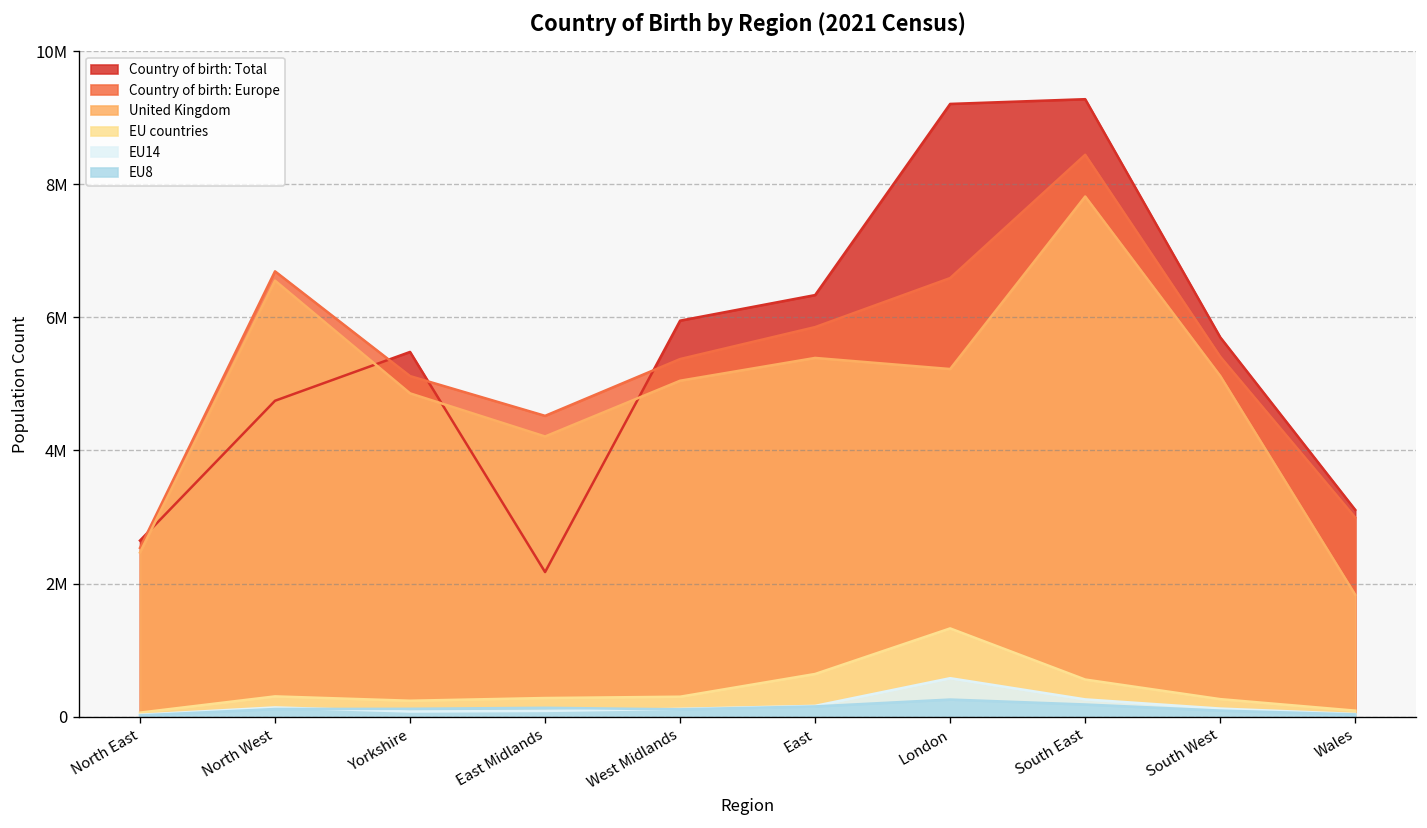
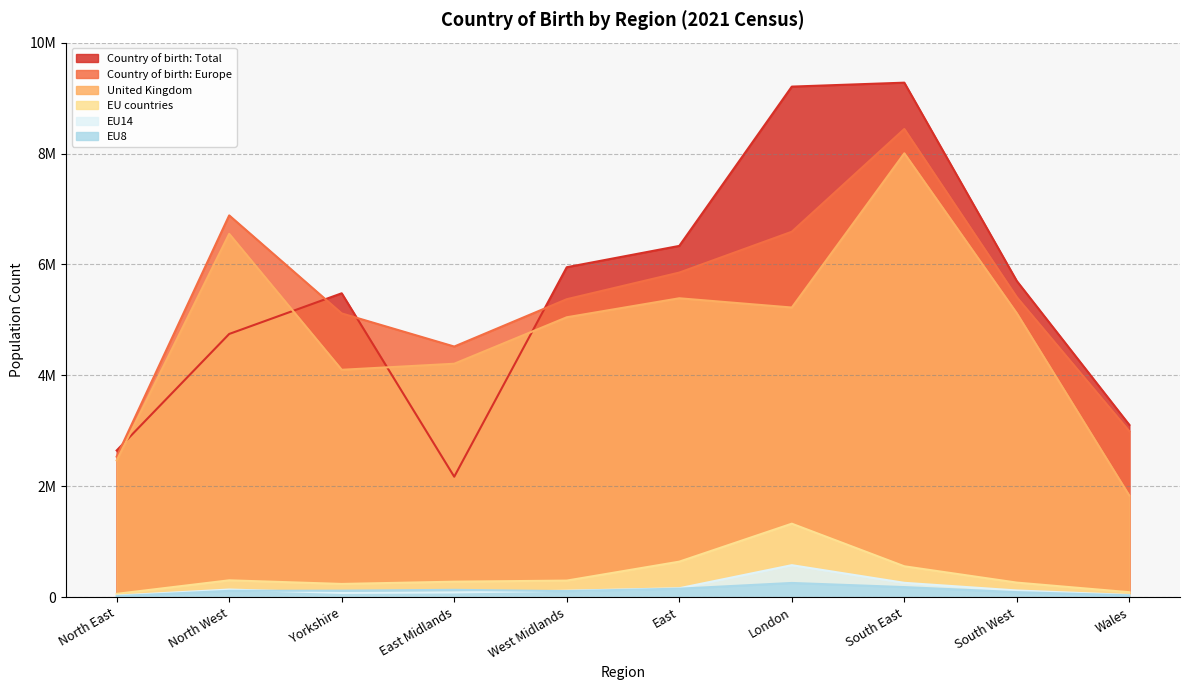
Country of birth: Europe, North West: 6700000 -> 6900000
United Kingdom, Yorkshire: 4900000 -> 4100000
United Kingdom, South East: 7800000 -> 8000000
